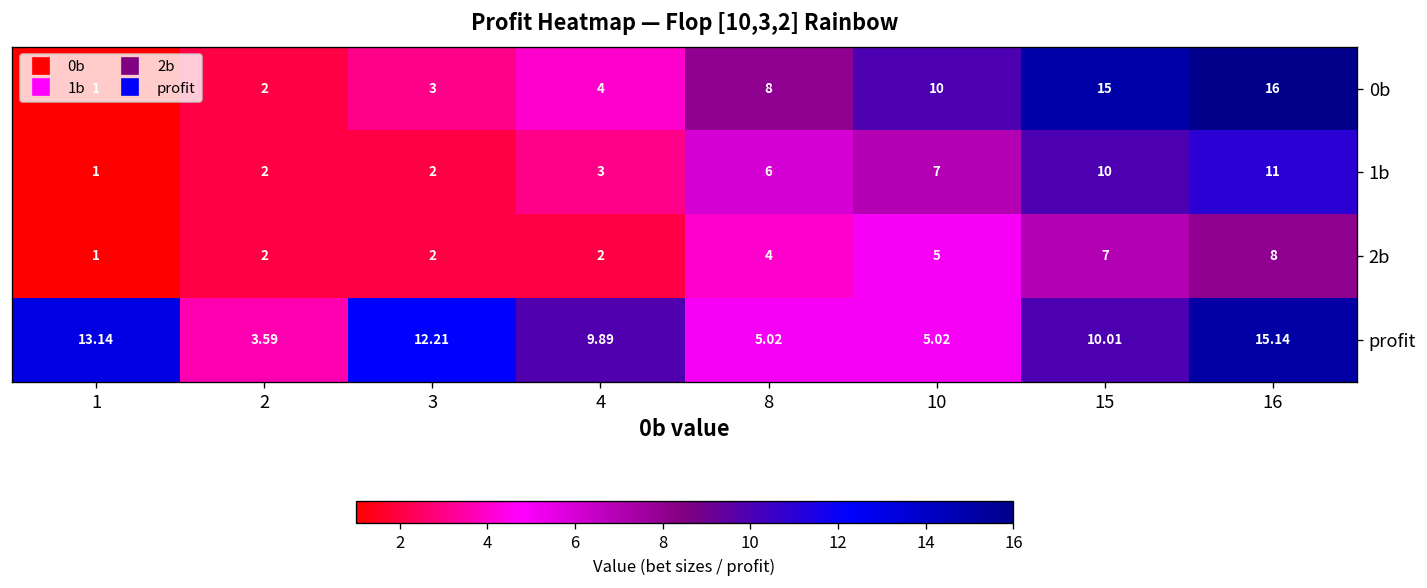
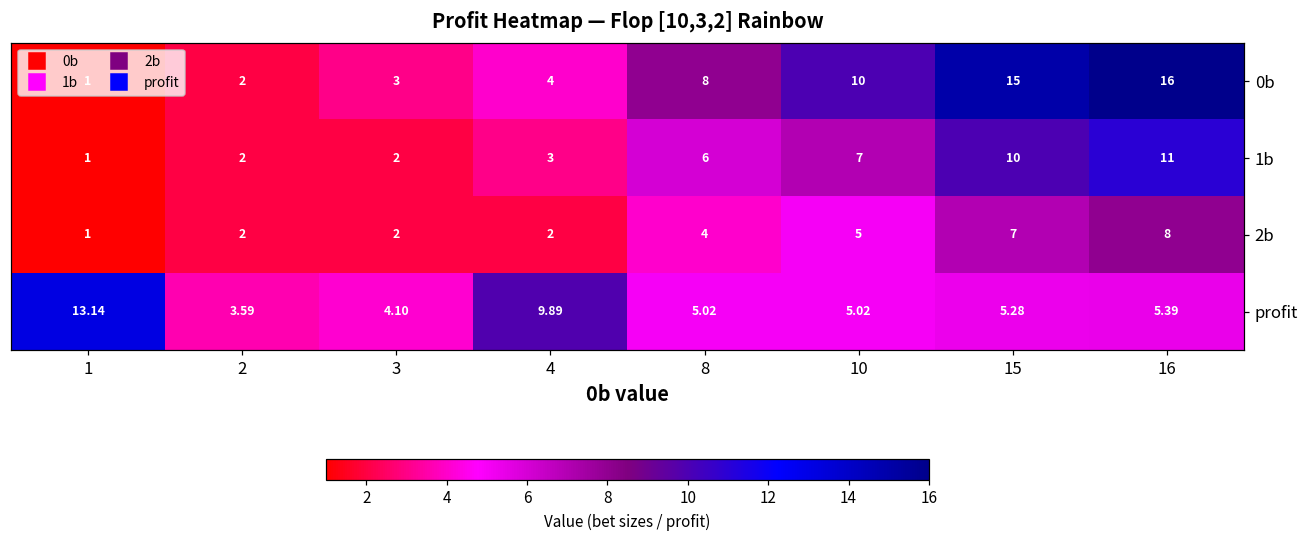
profit, 3: 12.21 -> 4.10
profit, 15: 10.01 -> 5.28
profit, 16: 15.14 -> 5.39
